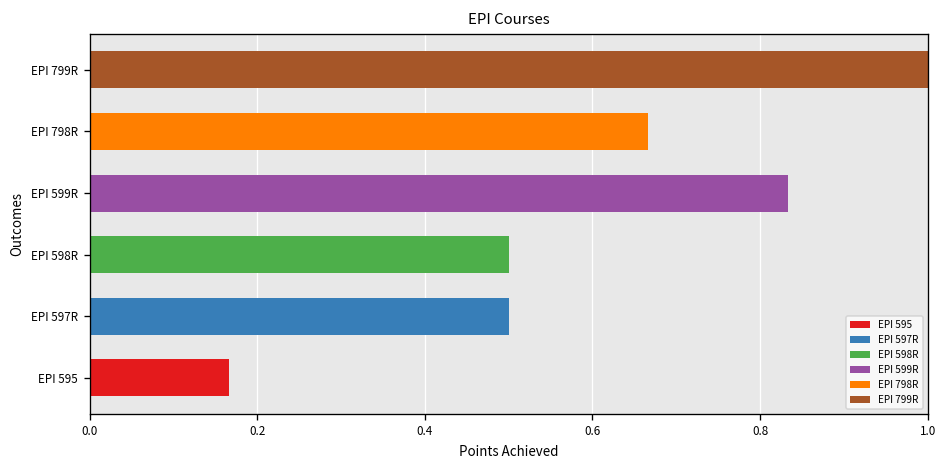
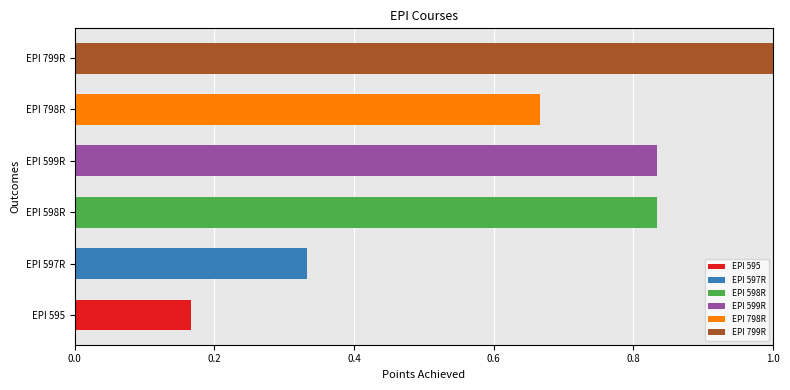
EPI 598R: 0.50 -> 0.83
EPI 597R: 0.50 -> 0.33
